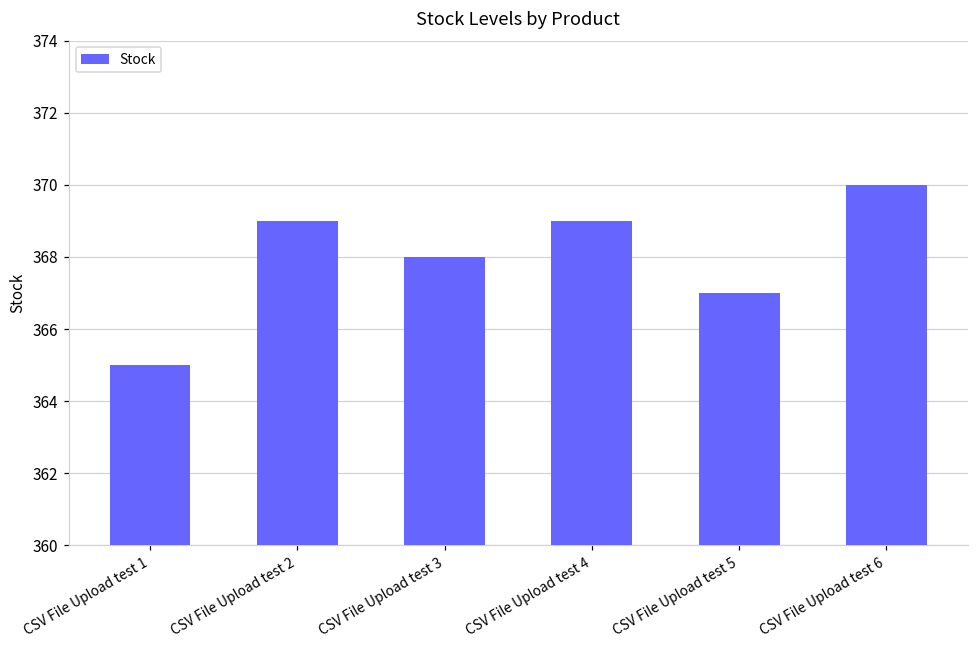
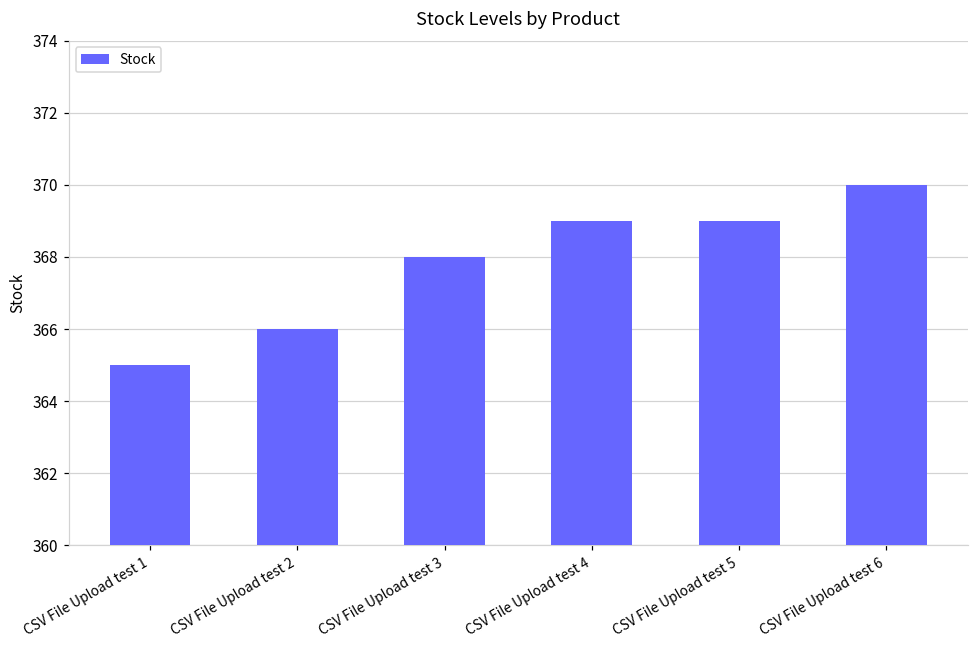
CSV File Upload test 2: 369 -> 366
CSV File Upload test 5: 367 -> 369
